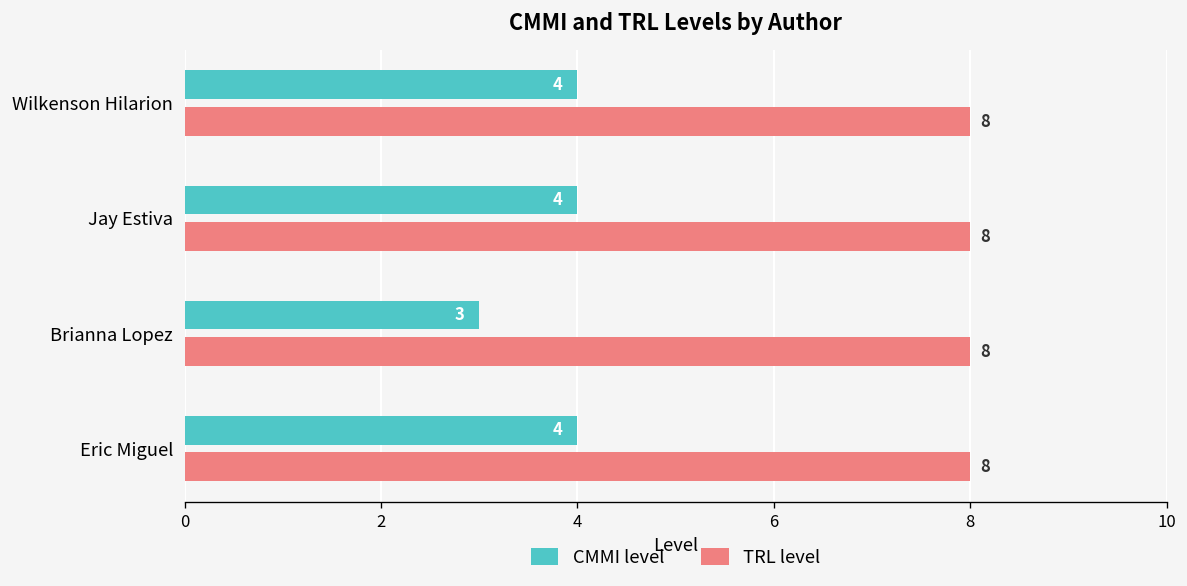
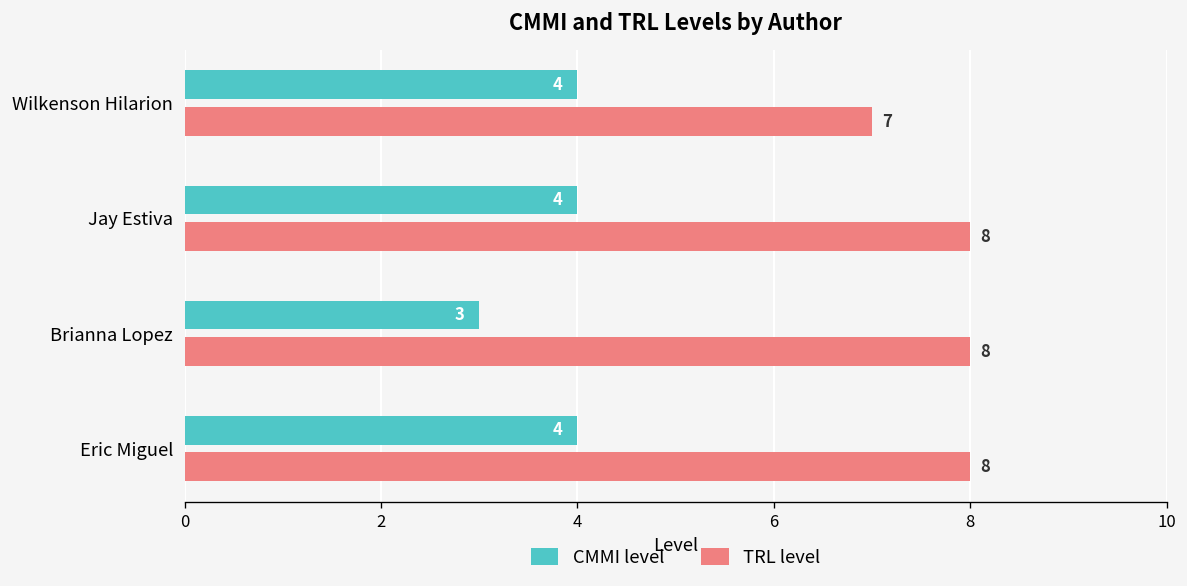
TRL level, Wilkenson Hilarion: 8 -> 7
